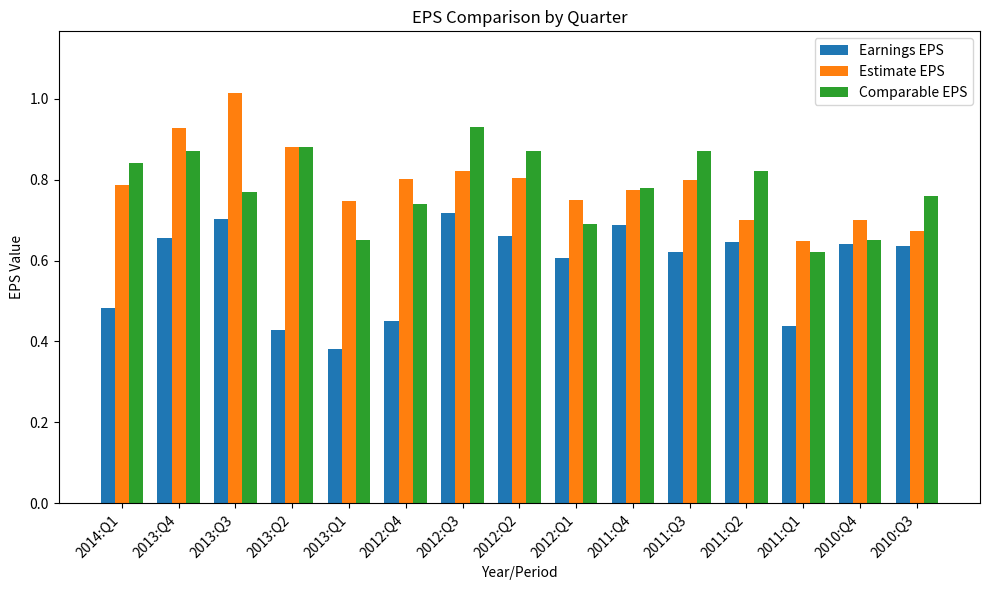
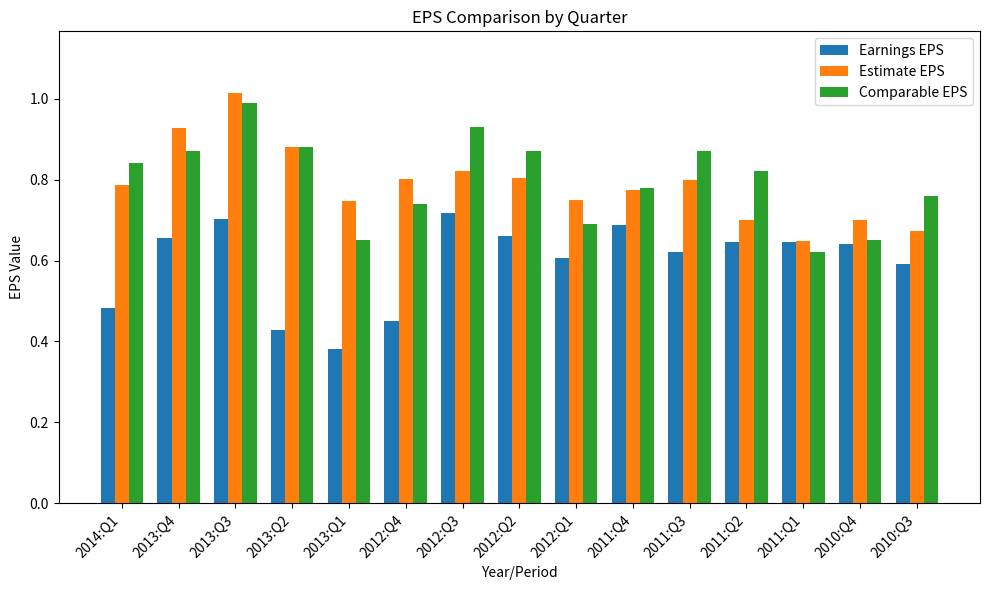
Comparable EPS, 2013:Q3: 0.77 -> 0.99
Earnings EPS, 2011:Q1: 0.44 -> 0.65
Earnings EPS, 2010:Q3: 0.64 -> 0.59
